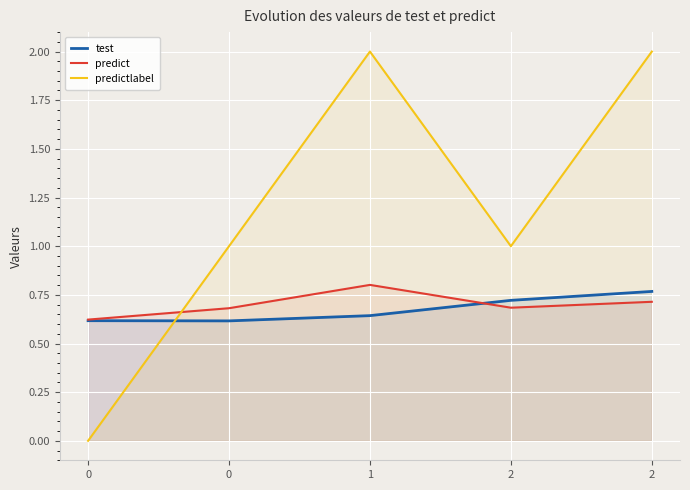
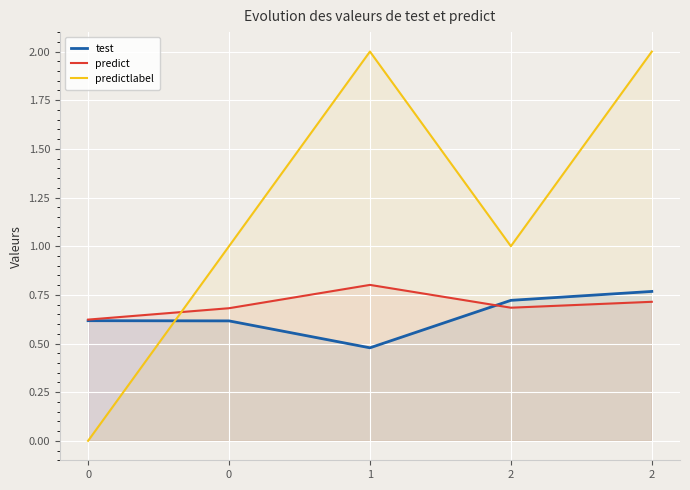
test, 1: 0.64 -> 0.48
